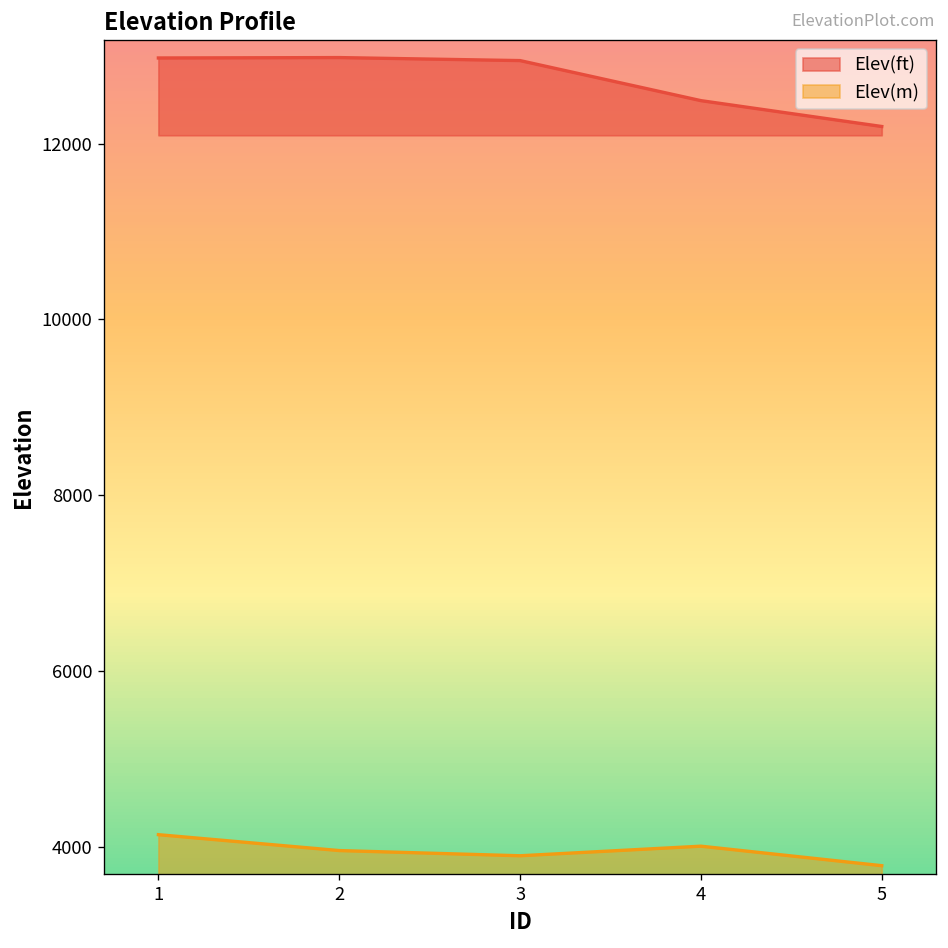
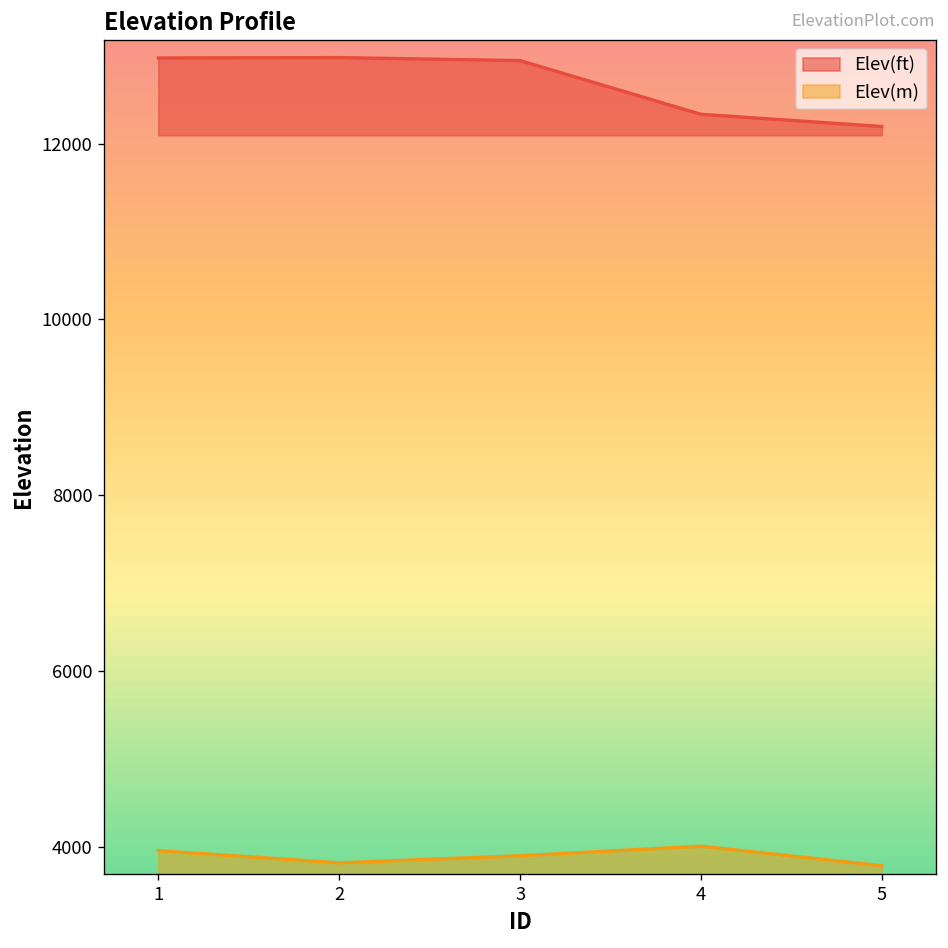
Elev(m), 1: 4100 -> 4000
Elev(m), 2: 4000 -> 3800
Elev(ft), 4: 12500 -> 12300
